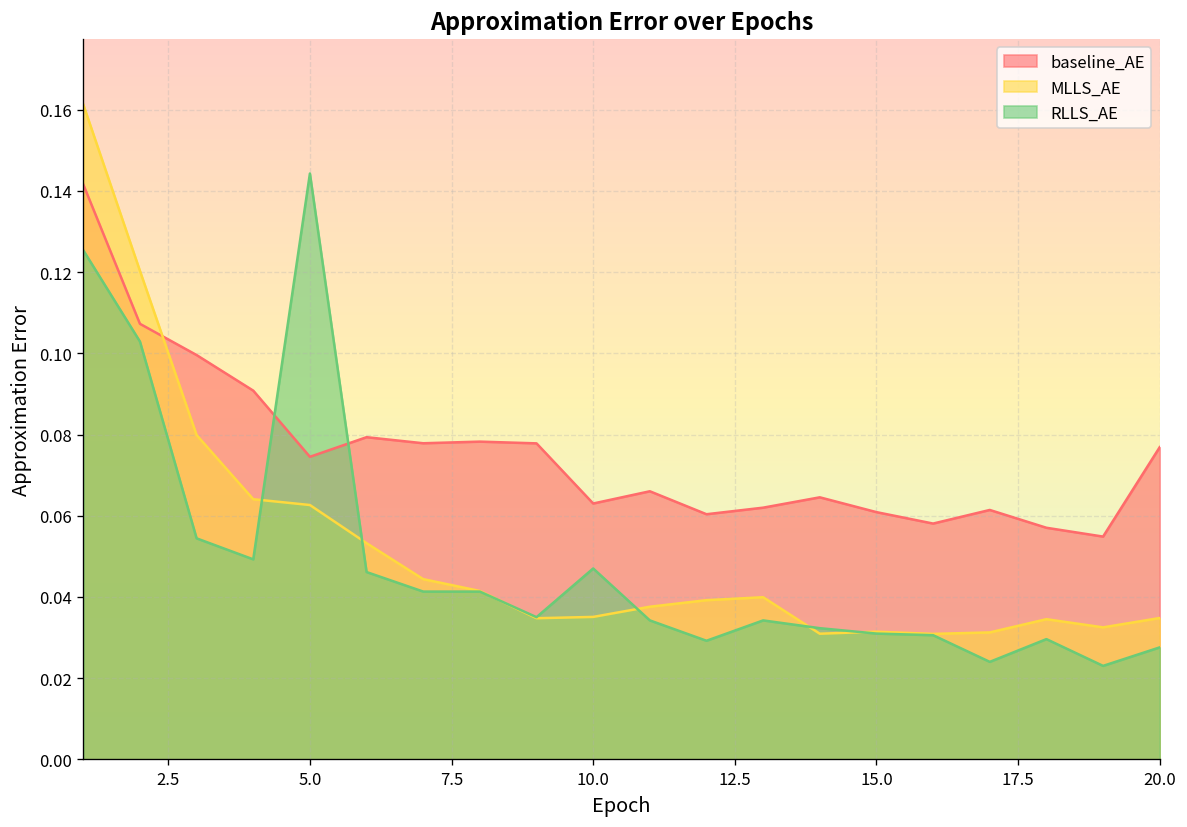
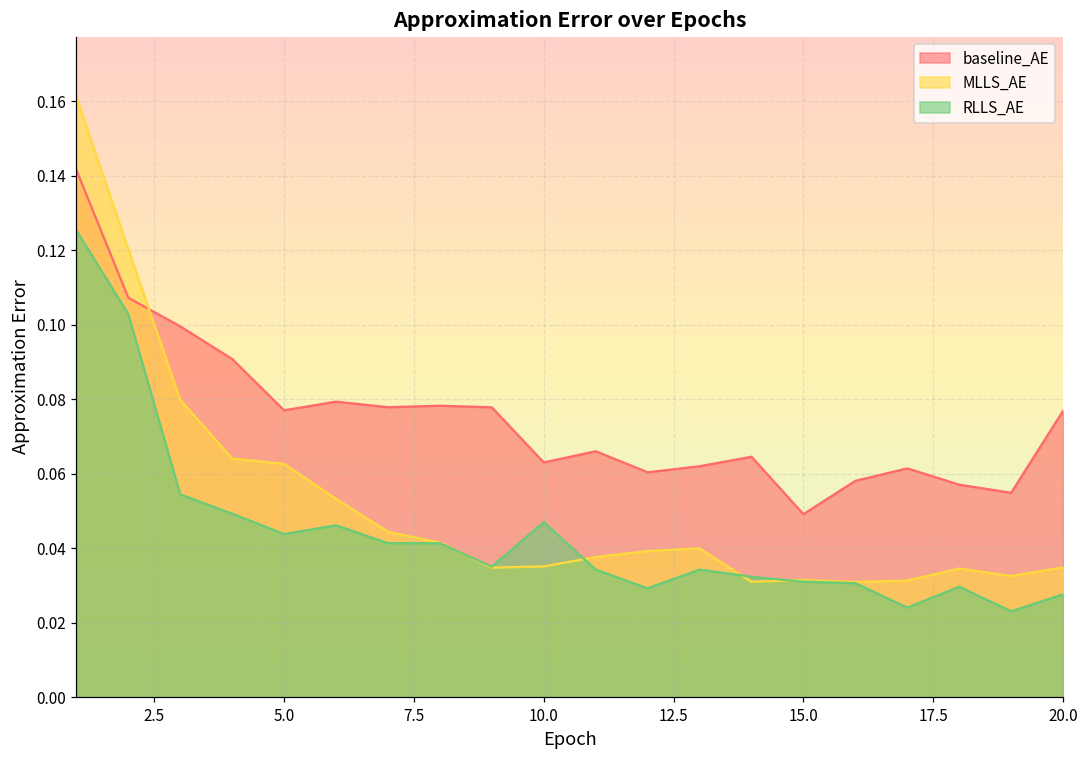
baseline_AE, 5.0: 0.075 -> 0.077
RLLS_AE, 5.0: 0.144 -> 0.044
baseline_AE, 15.0: 0.061 -> 0.049
